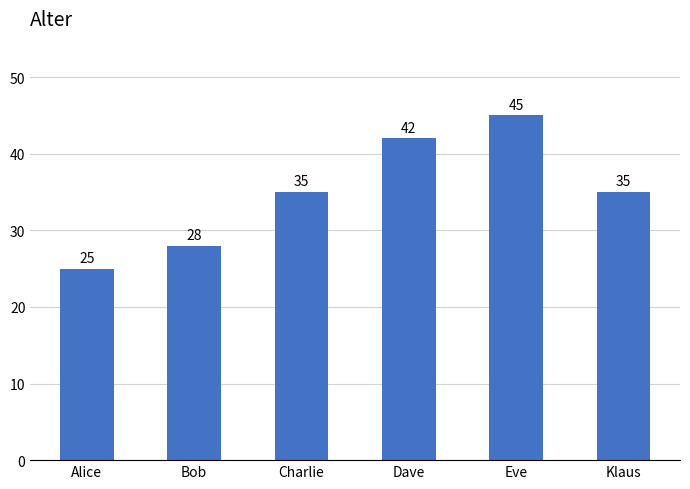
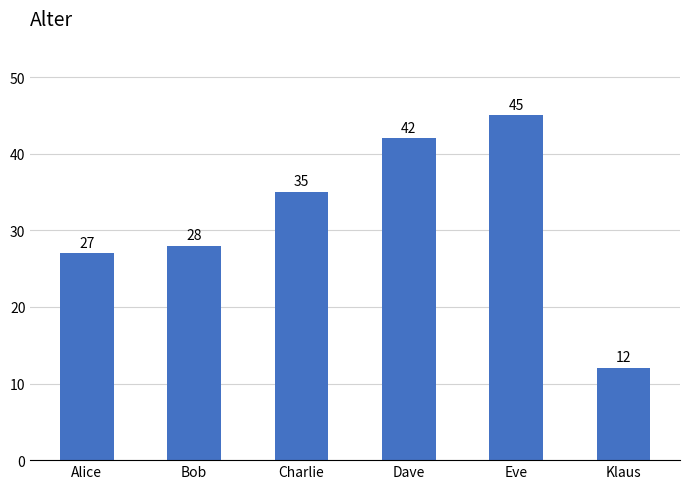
Alice: 25 -> 27
Klaus: 35 -> 12
